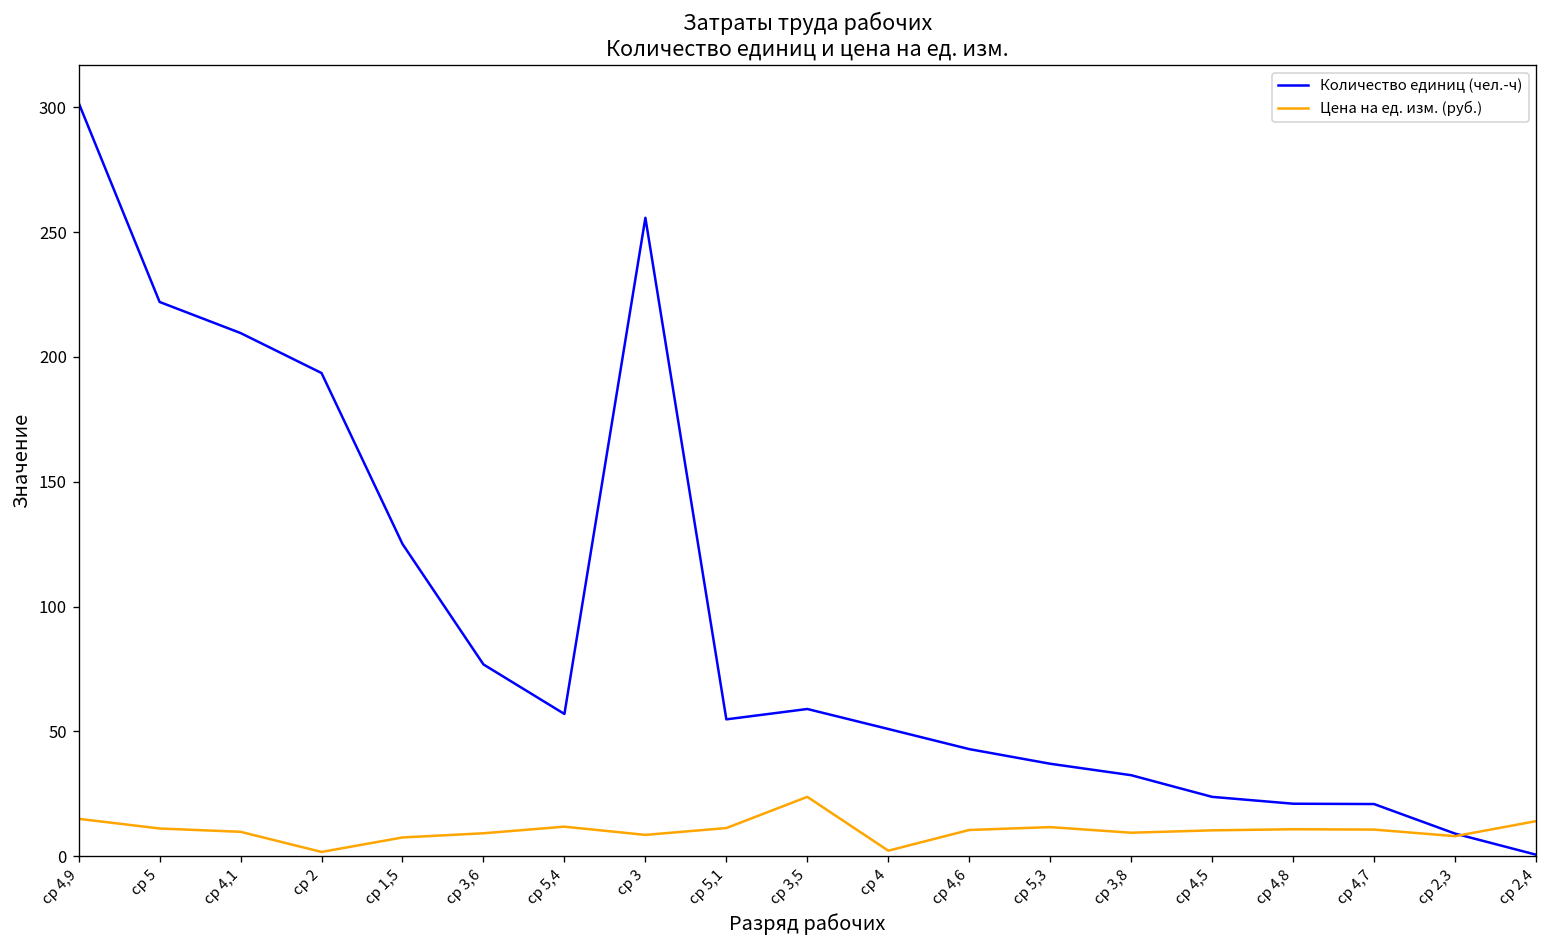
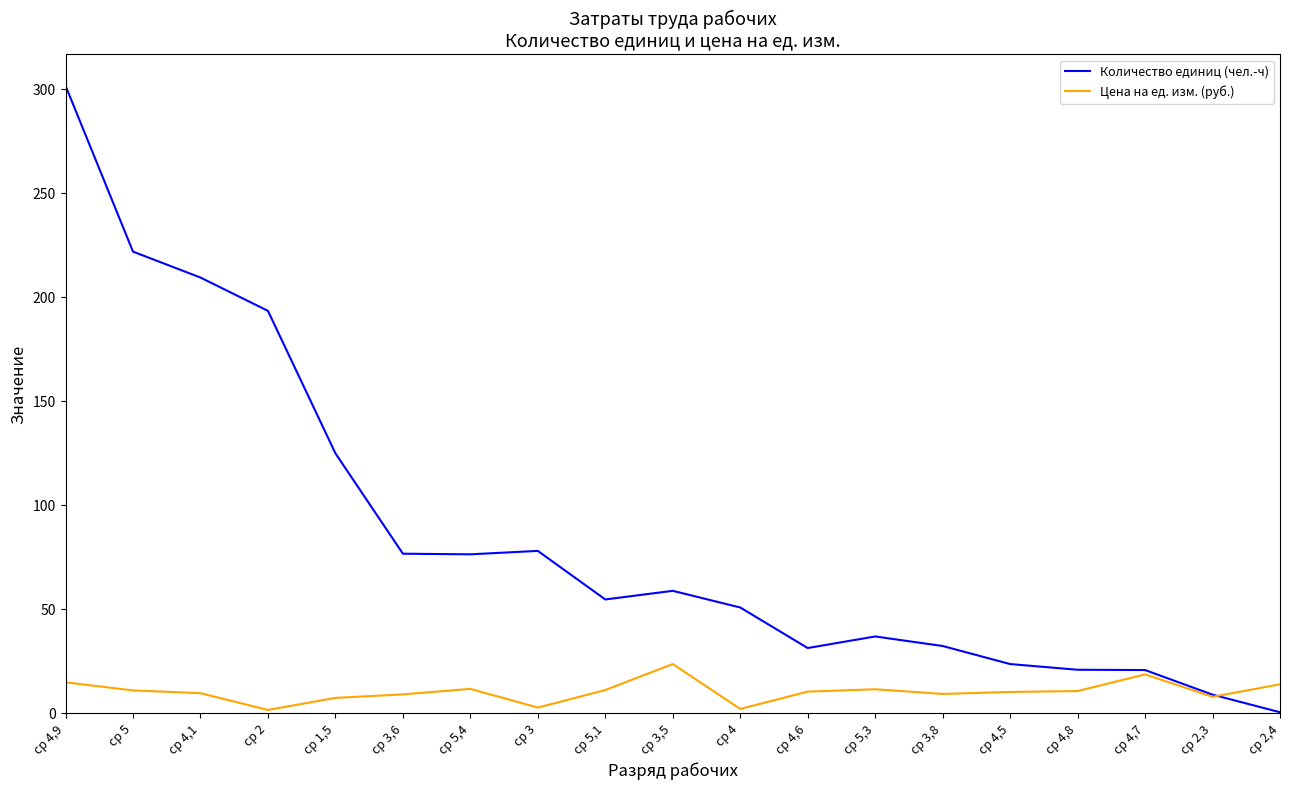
Количество единиц (чел.-ч), ср 5,4: 57 -> 76
Количество единиц (чел.-ч), ср 3: 256 -> 78
Цена на ед. изм. (руб.), ср 3: 9 -> 3
Количество единиц (чел.-ч), ср 4,6: 43 -> 31
Цена на ед. изм. (руб.), ср 4,7: 11 -> 19
